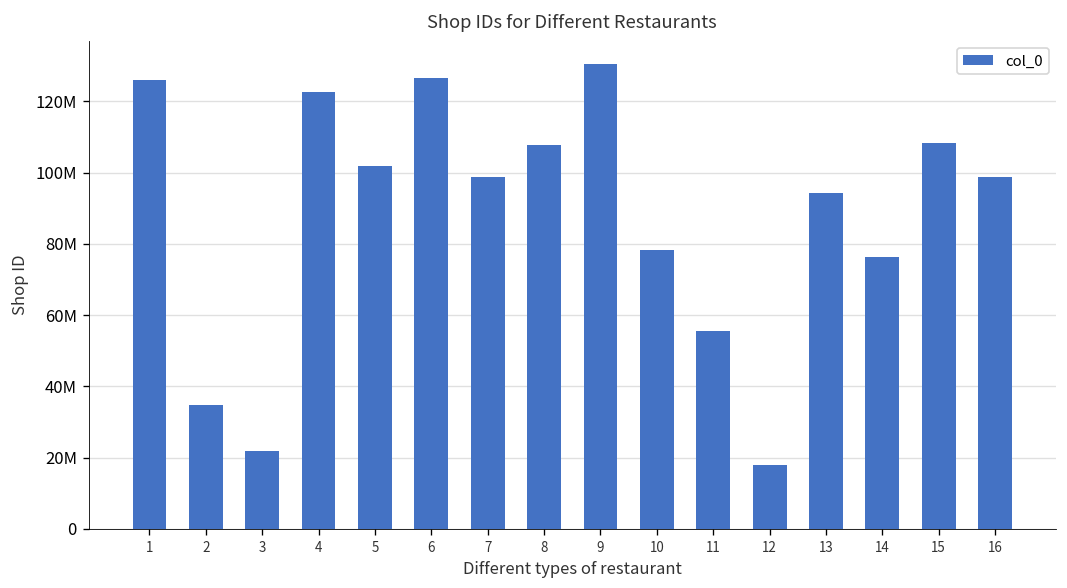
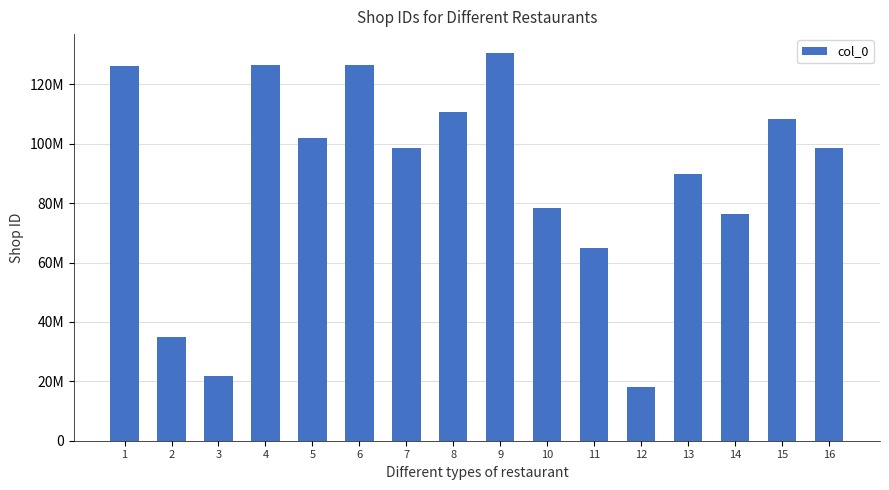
4: 123000000 -> 126000000
8: 108000000 -> 111000000
11: 55000000 -> 65000000
13: 94000000 -> 90000000
